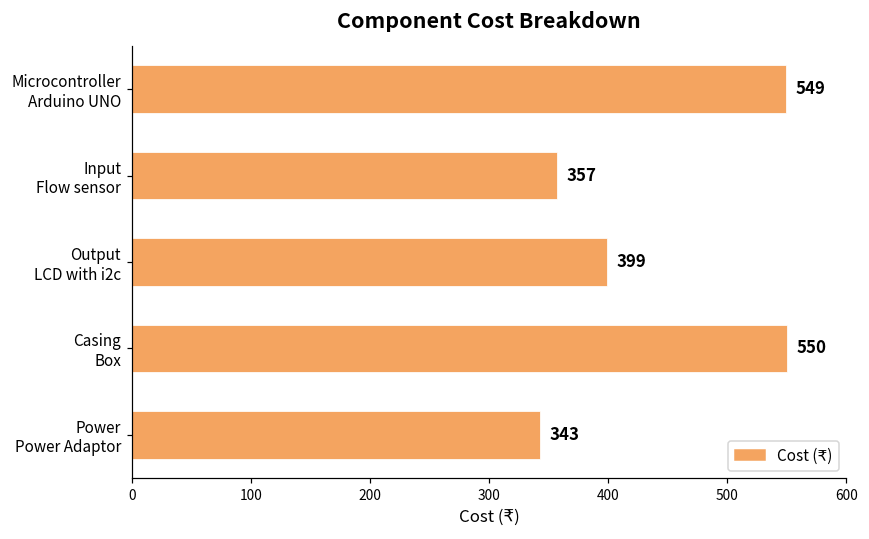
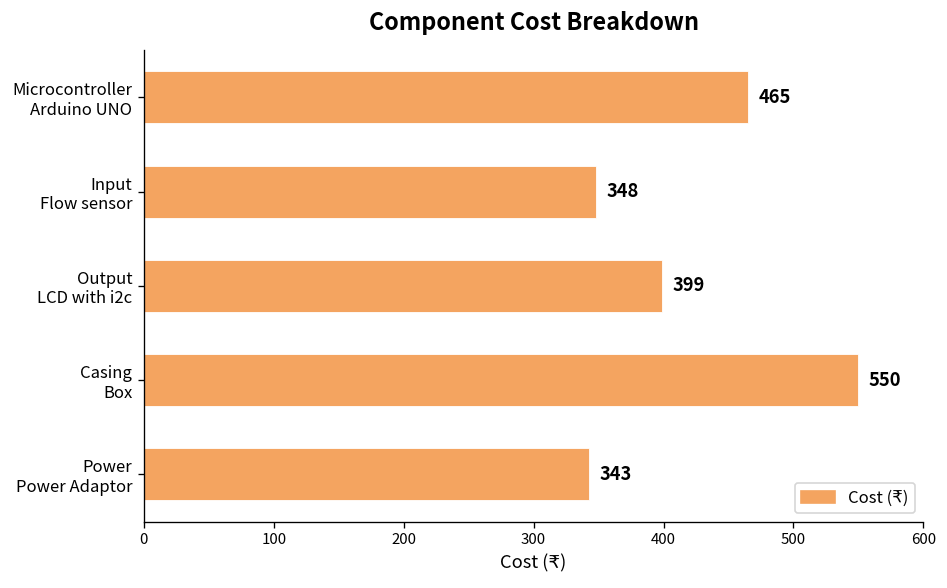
Microcontroller Arduino UNO: 549 -> 465
Input Flow sensor: 357 -> 348
